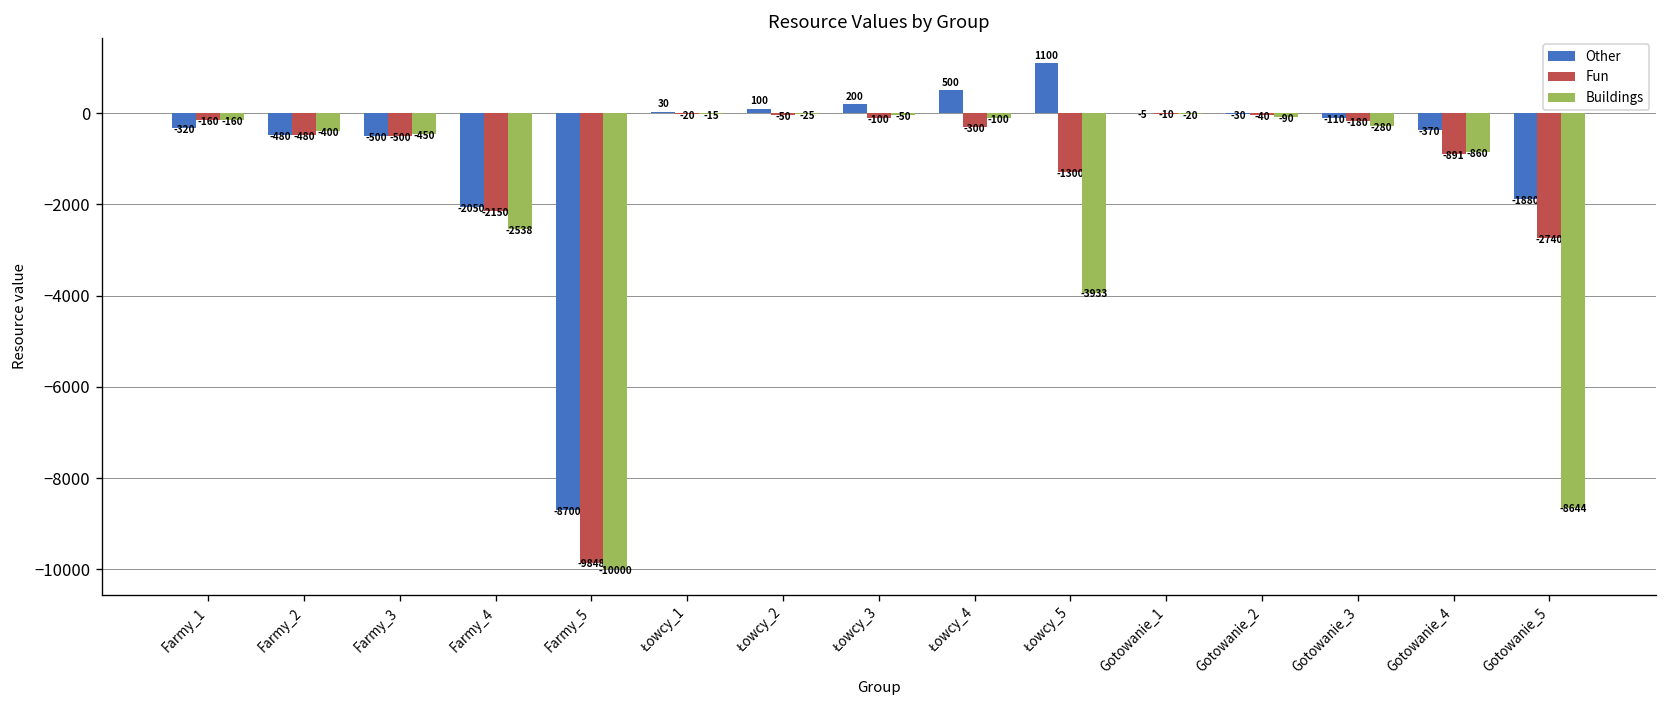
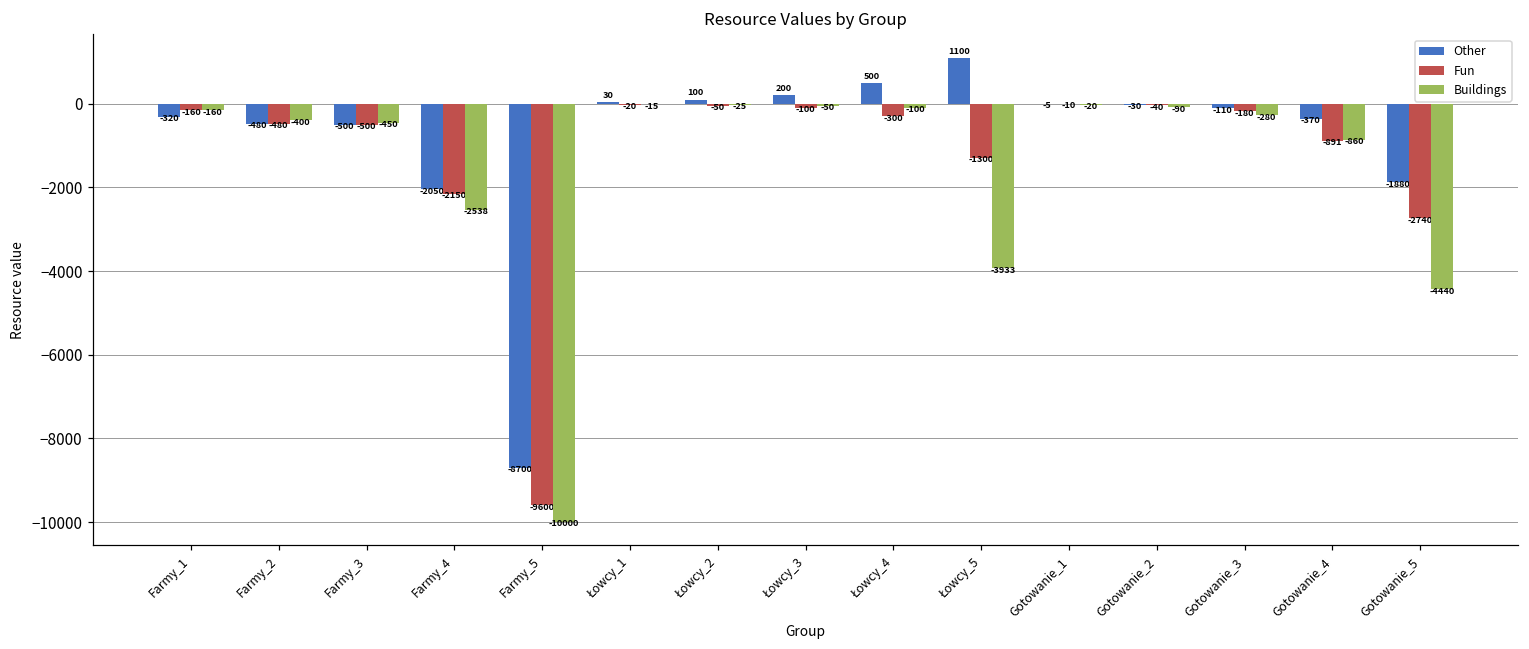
Fun, Farmy_5: -9848 -> -9600
Buildings, Gotowanie_5: -8644 -> -4440
